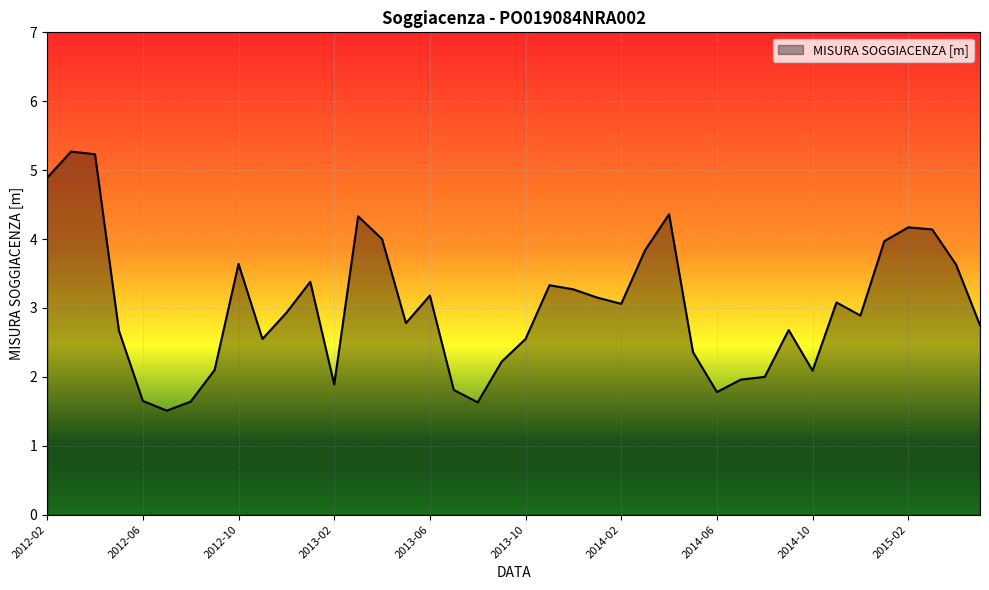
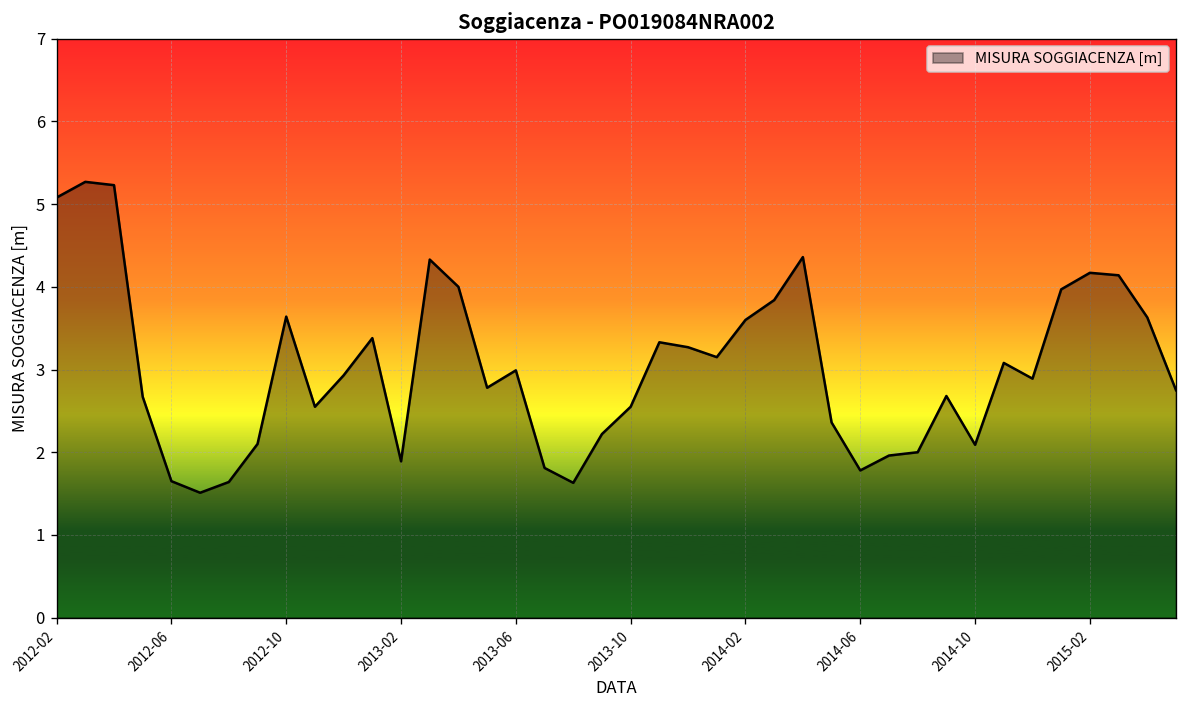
2012-02: 4.9 -> 5.1
2013-06: 3.2 -> 3.0
2014-02: 3.1 -> 3.6
